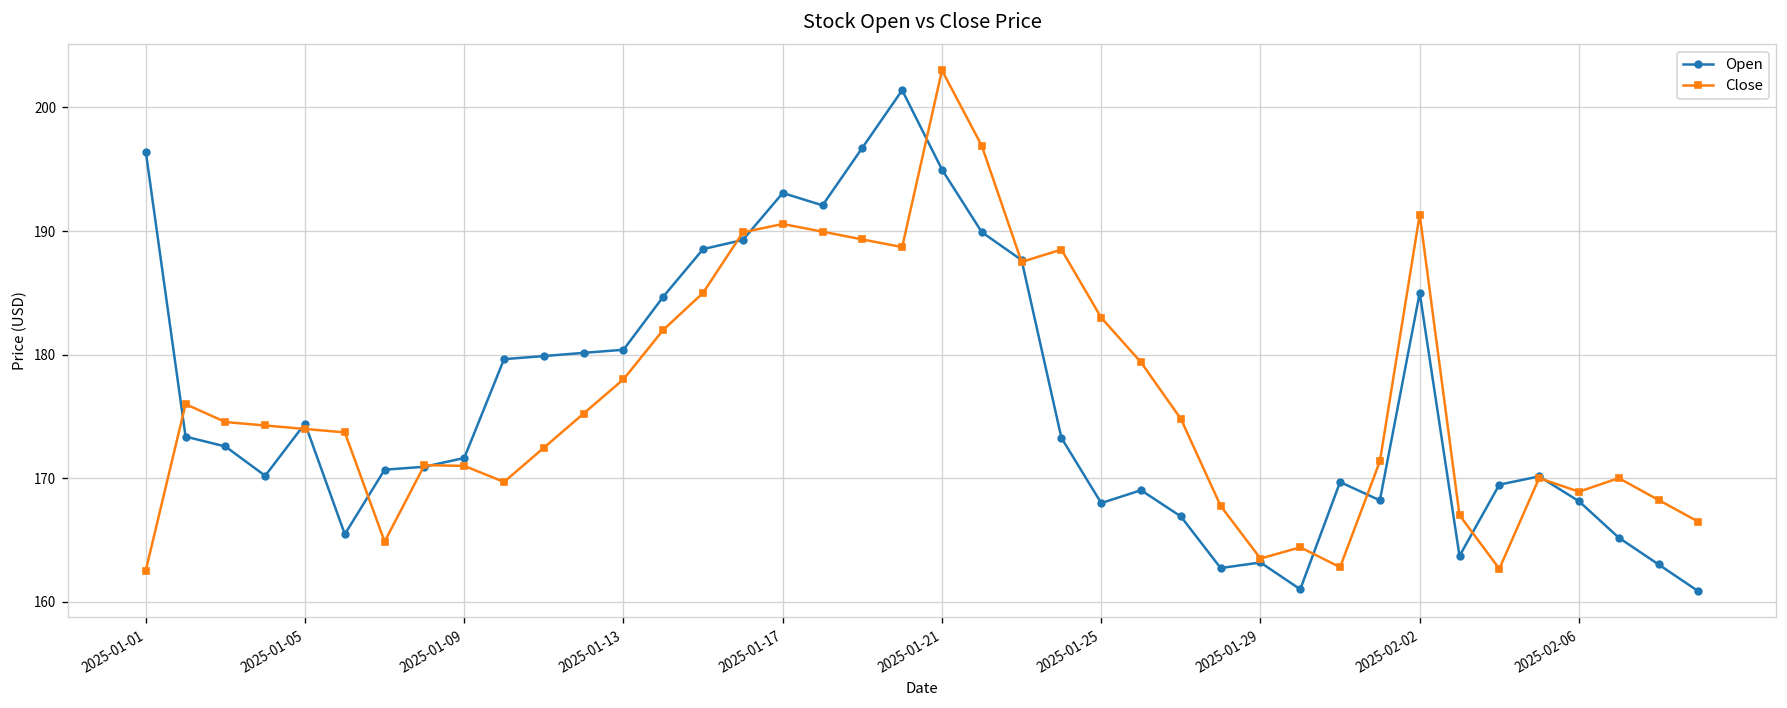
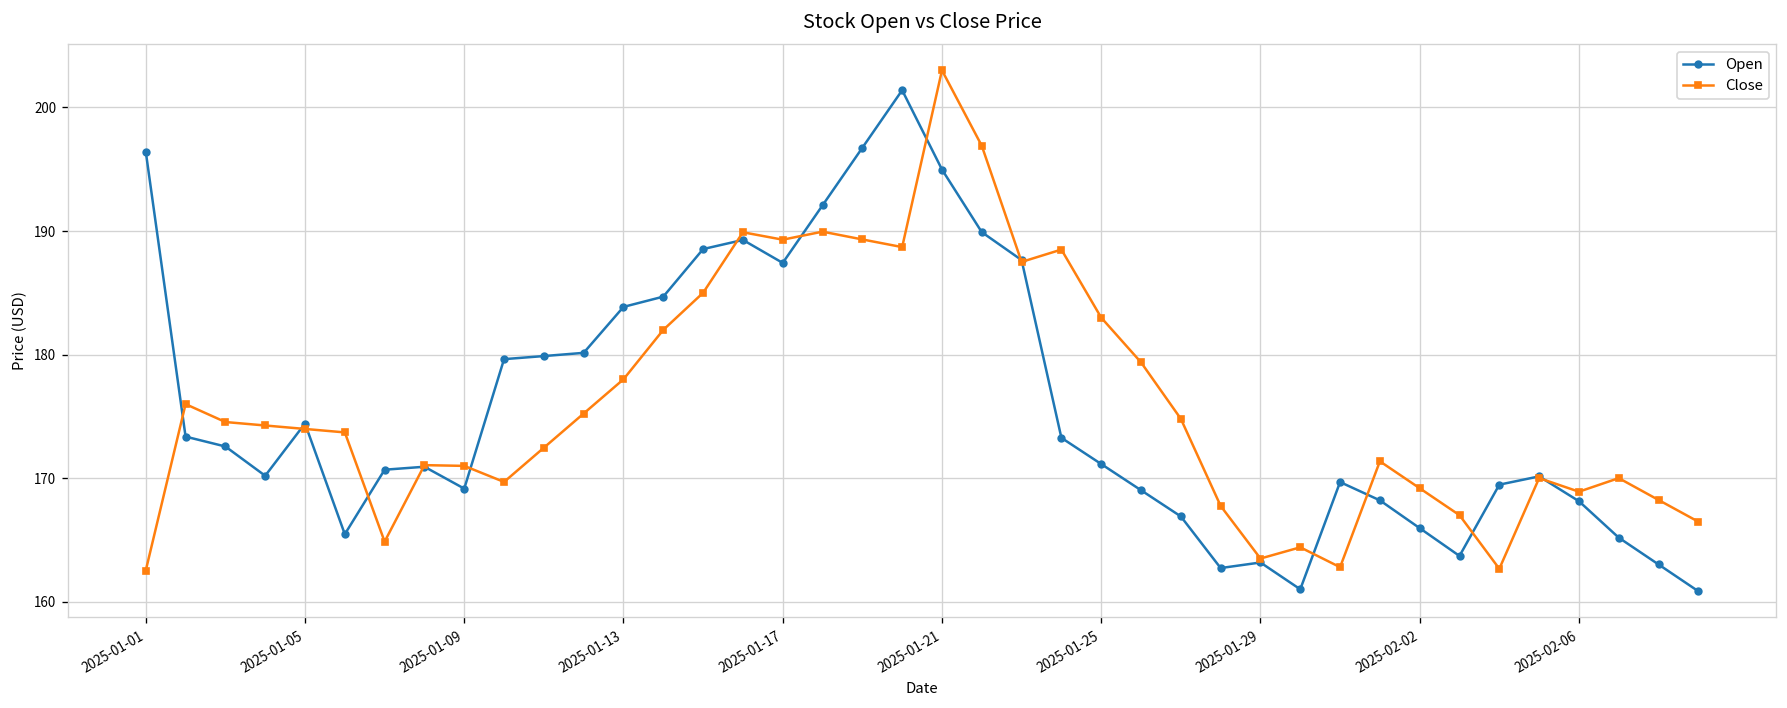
Open, 2025-01-09: 171.6 -> 169.2
Open, 2025-01-13: 180.4 -> 183.9
Open, 2025-01-17: 193.1 -> 187.4
Close, 2025-01-17: 190.6 -> 189.3
Open, 2025-01-25: 168.0 -> 171.1
Open, 2025-02-02: 185.0 -> 166.0
Close, 2025-02-02: 191.3 -> 169.2
